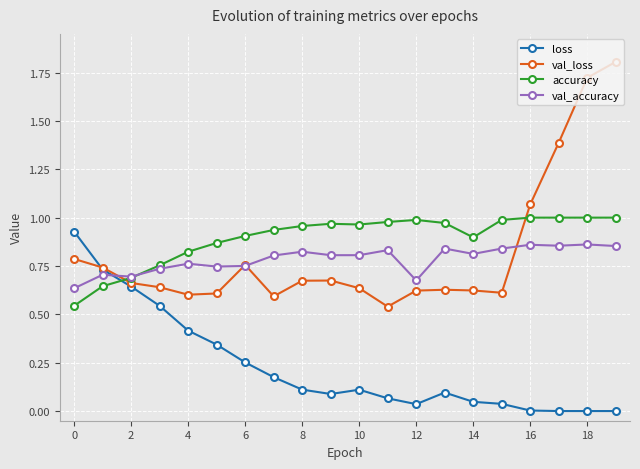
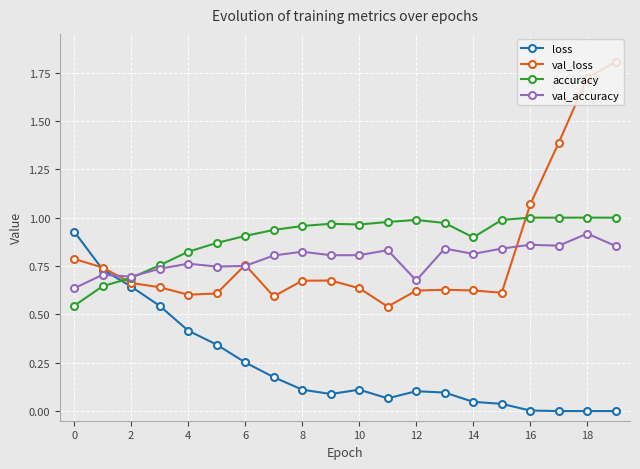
loss, 12: 0.04 -> 0.10
val_accuracy, 18: 0.86 -> 0.92
